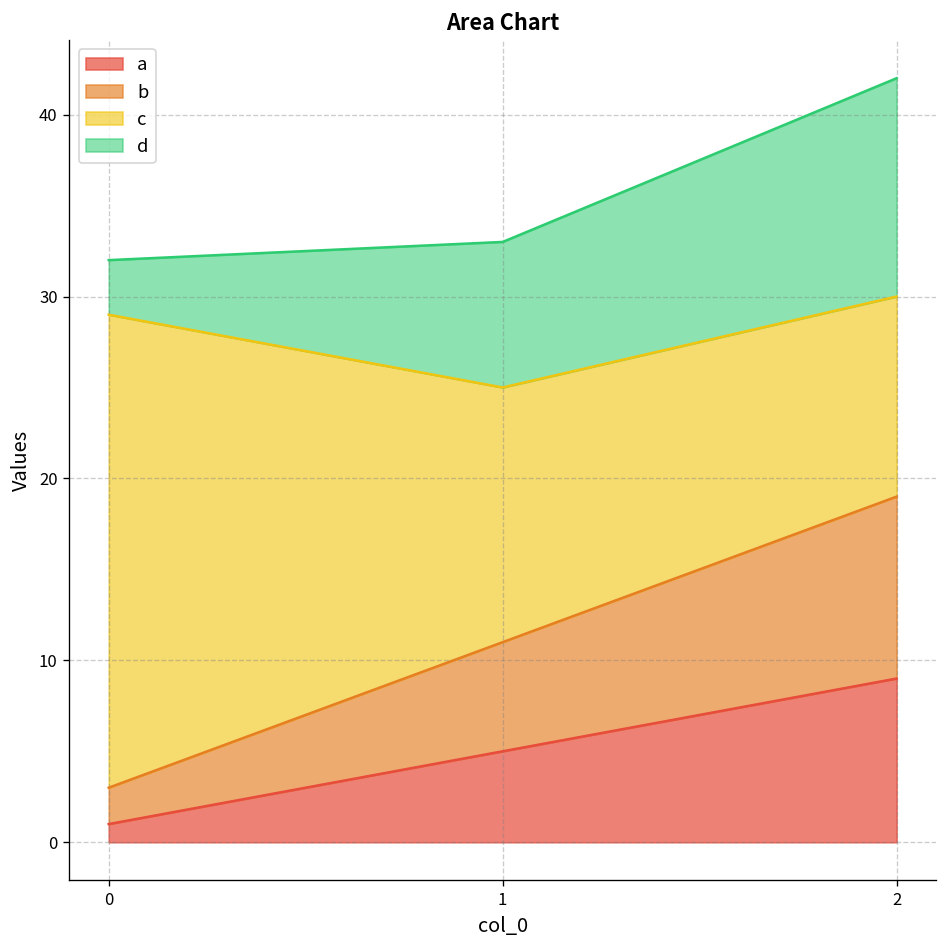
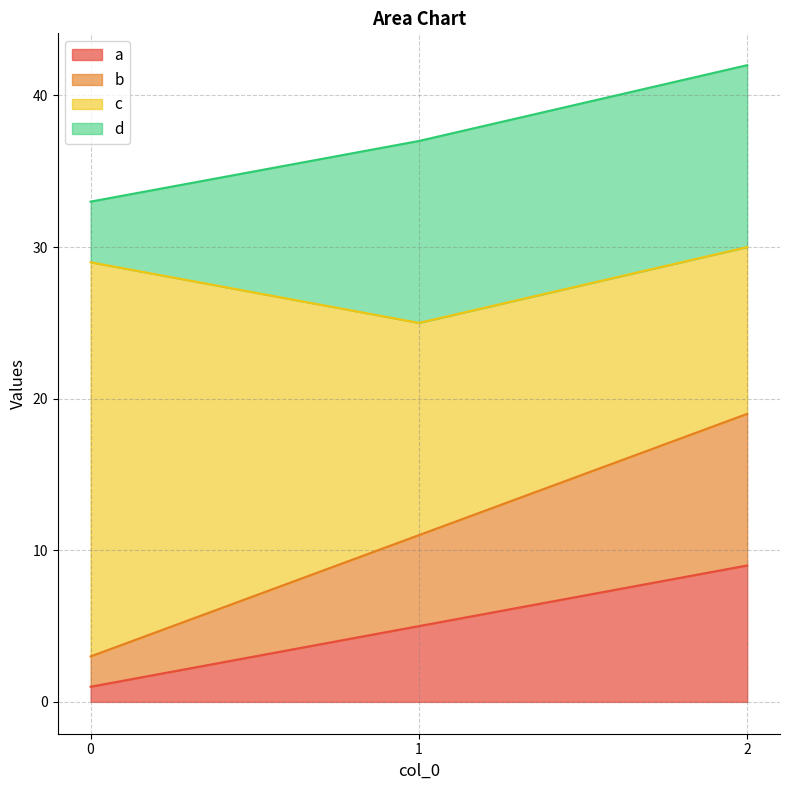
d, 0: 3 -> 4
d, 1: 8 -> 12
